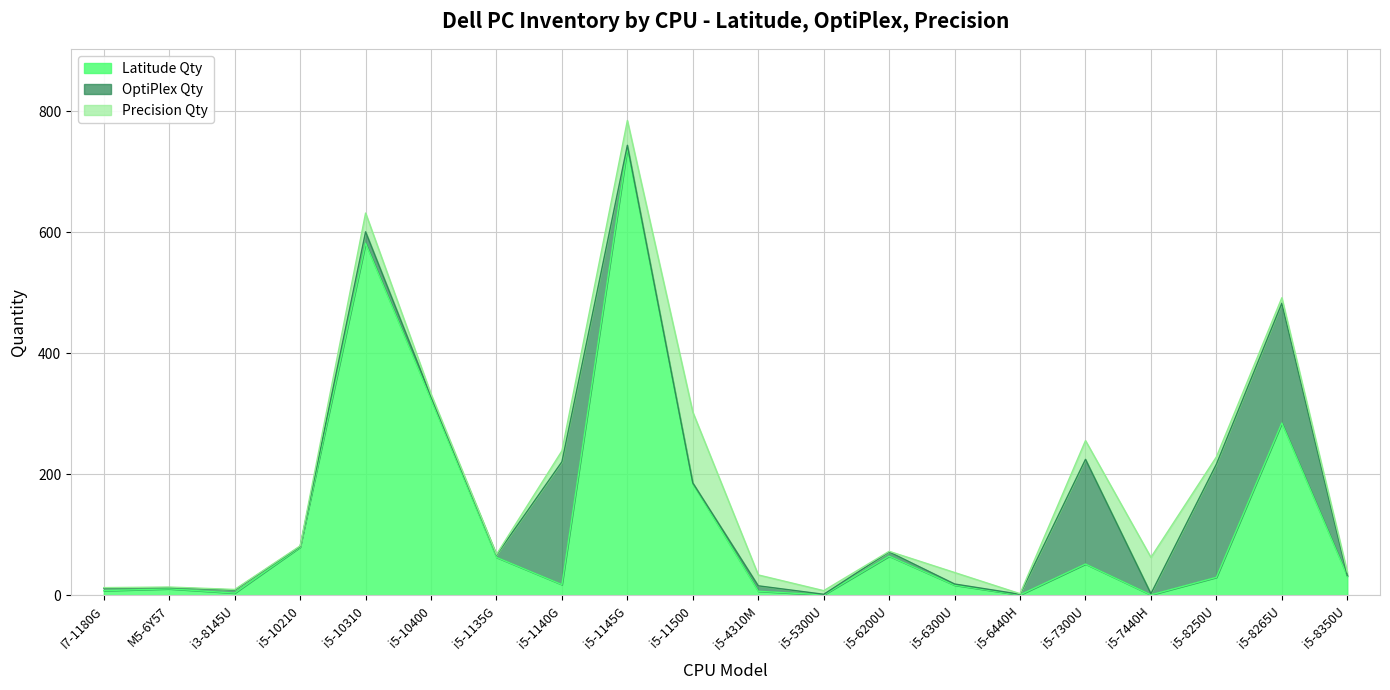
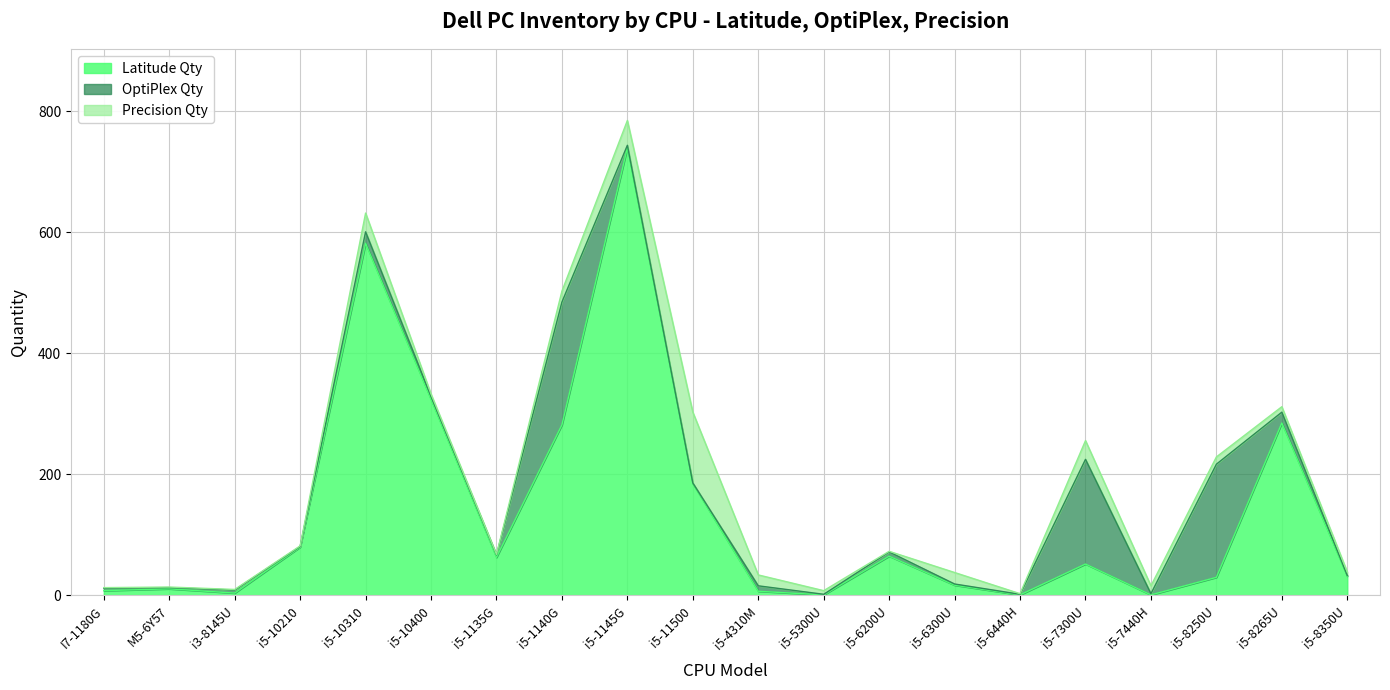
Latitude Qty, i5-1140G: 20 -> 280
Precision Qty, i5-7440H: 60 -> 10
OptiPlex Qty, i5-8265U: 200 -> 20
